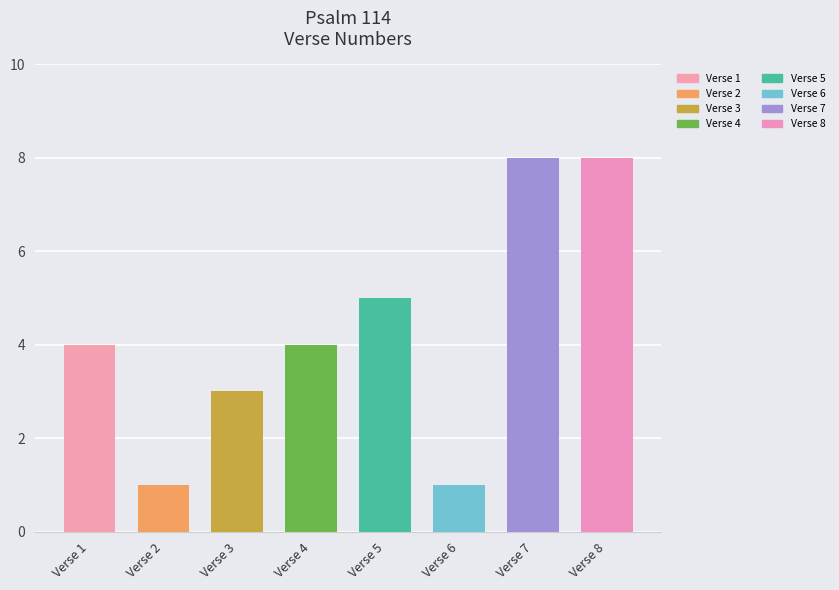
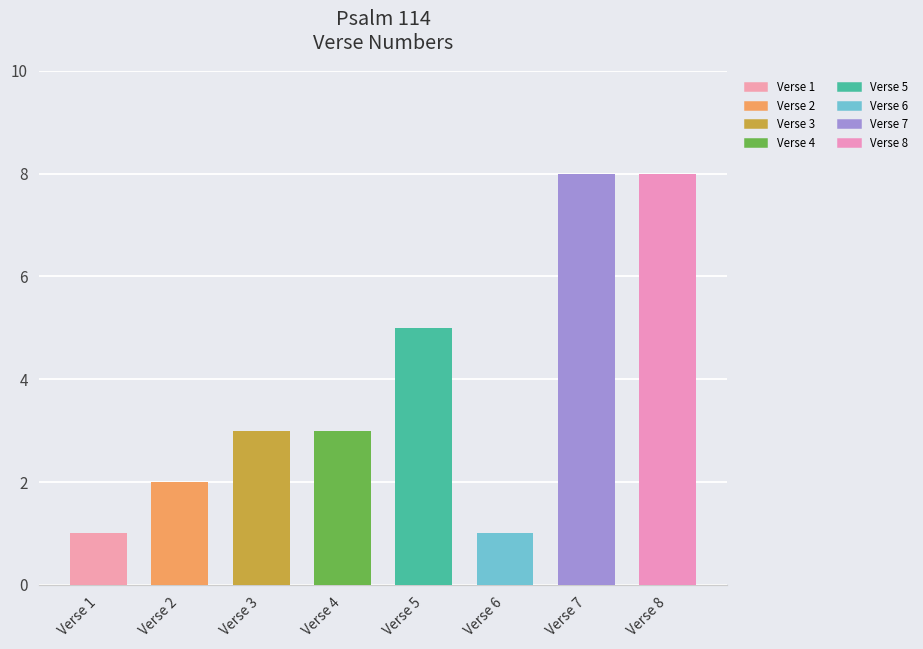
Verse 1: 4 -> 1
Verse 2: 1 -> 2
Verse 4: 4 -> 3
